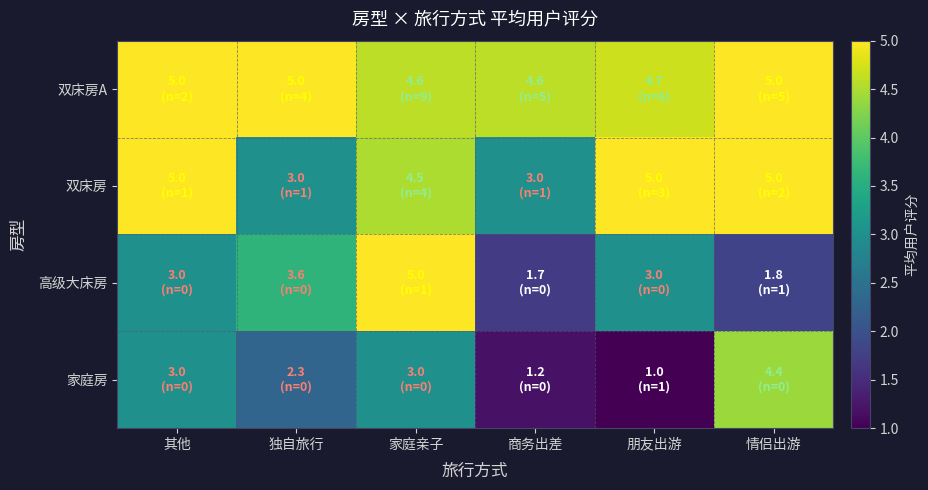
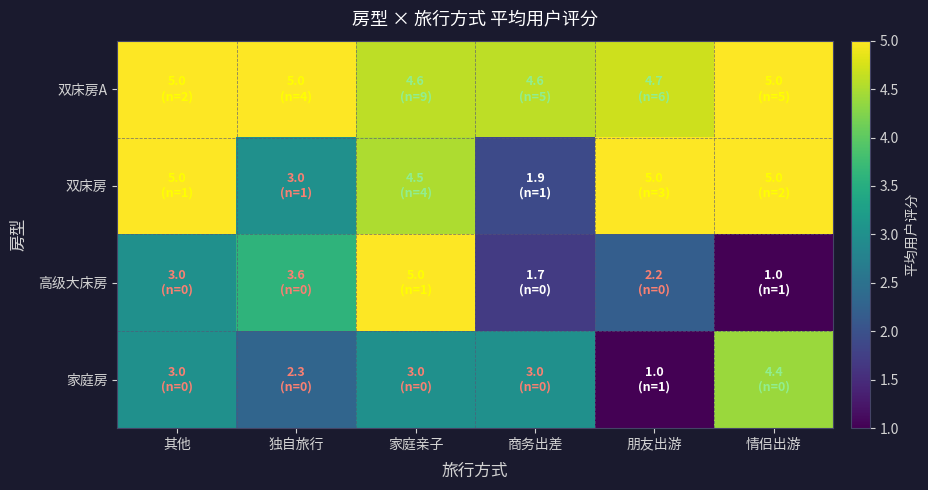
双床房, 商务出差: 3.0 -> 1.9
高级大床房, 朋友出游: 3.0 -> 2.2
高级大床房, 情侣出游: 1.8 -> 1.0
家庭房, 商务出差: 1.2 -> 3.0
